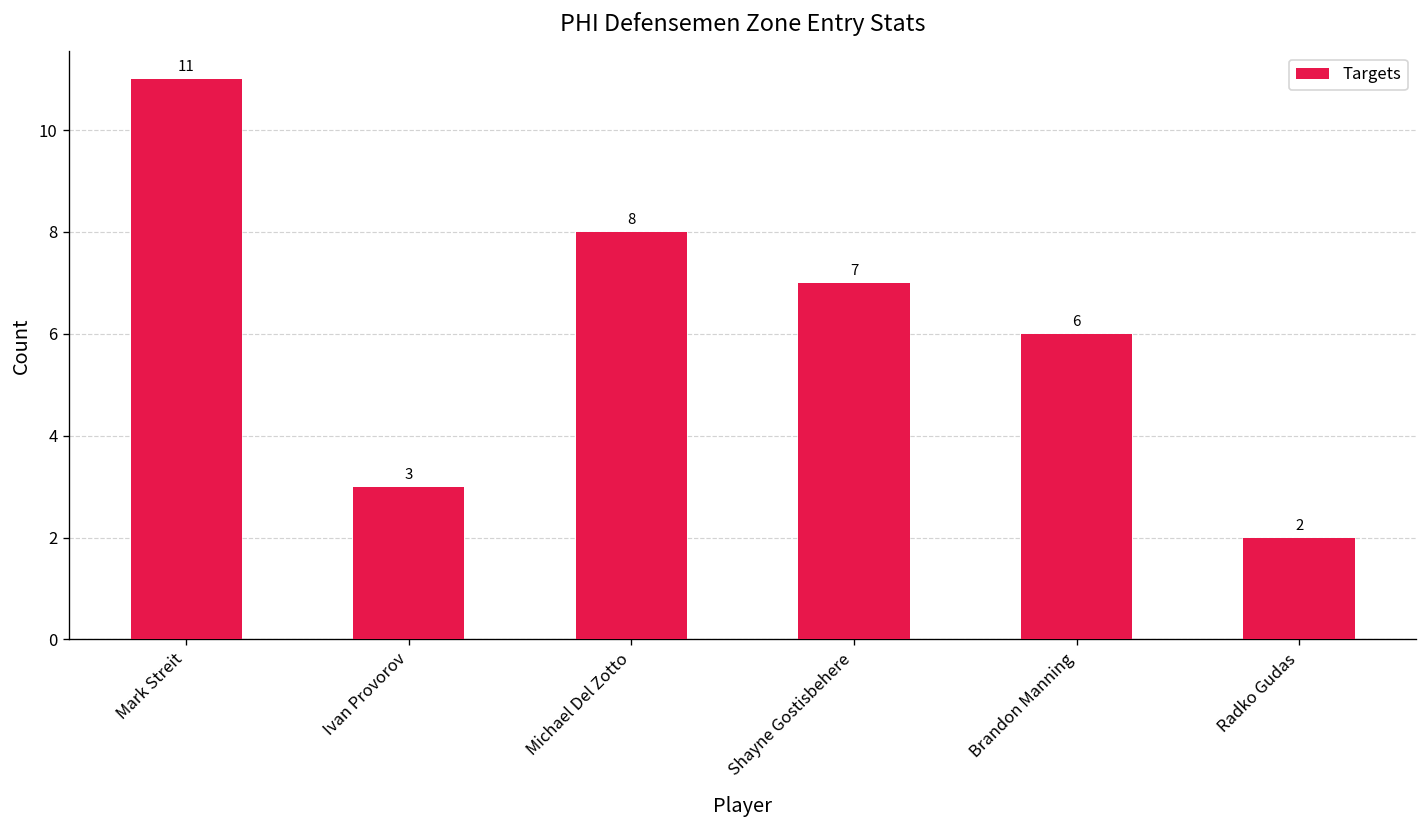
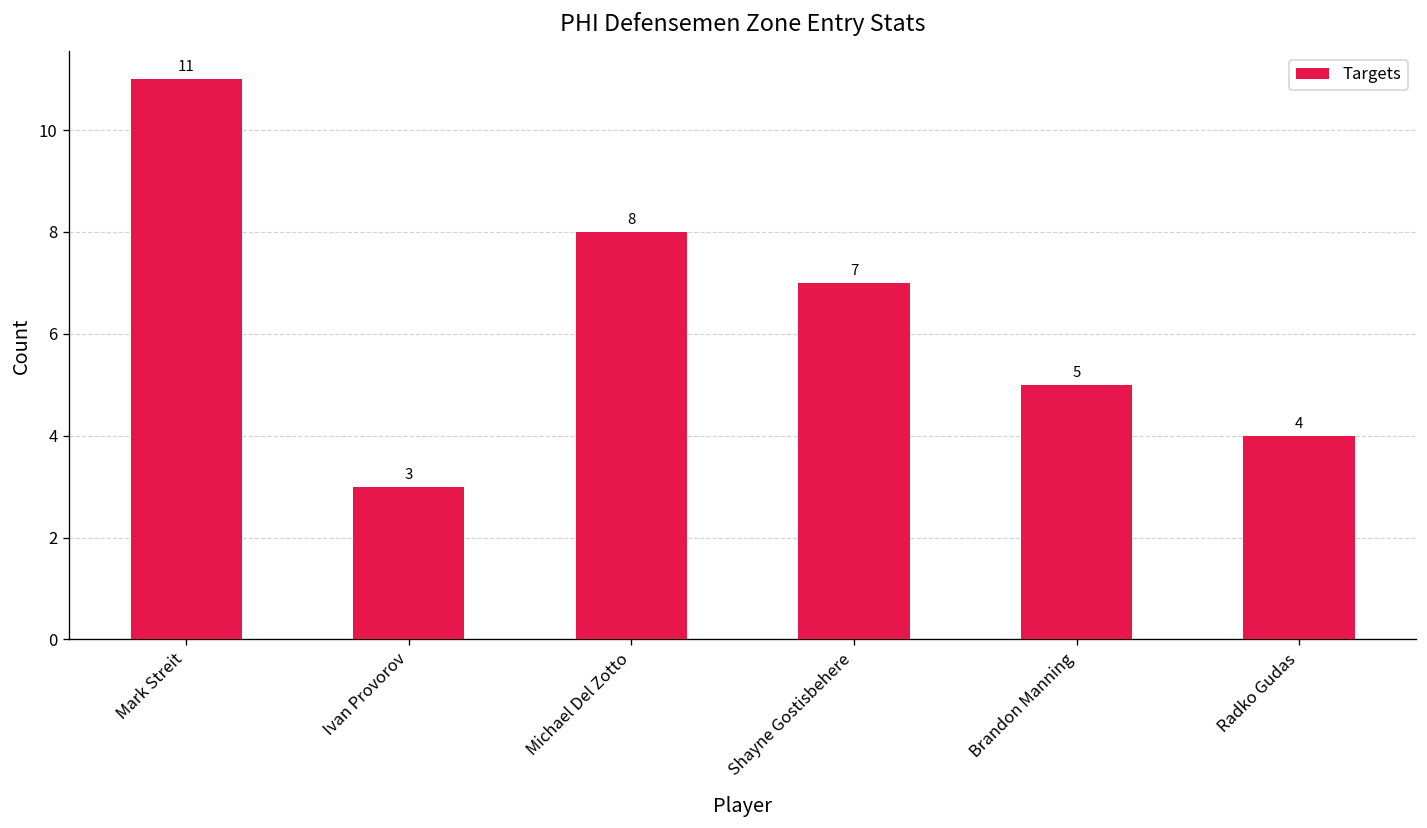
Brandon Manning: 6 -> 5
Radko Gudas: 2 -> 4
